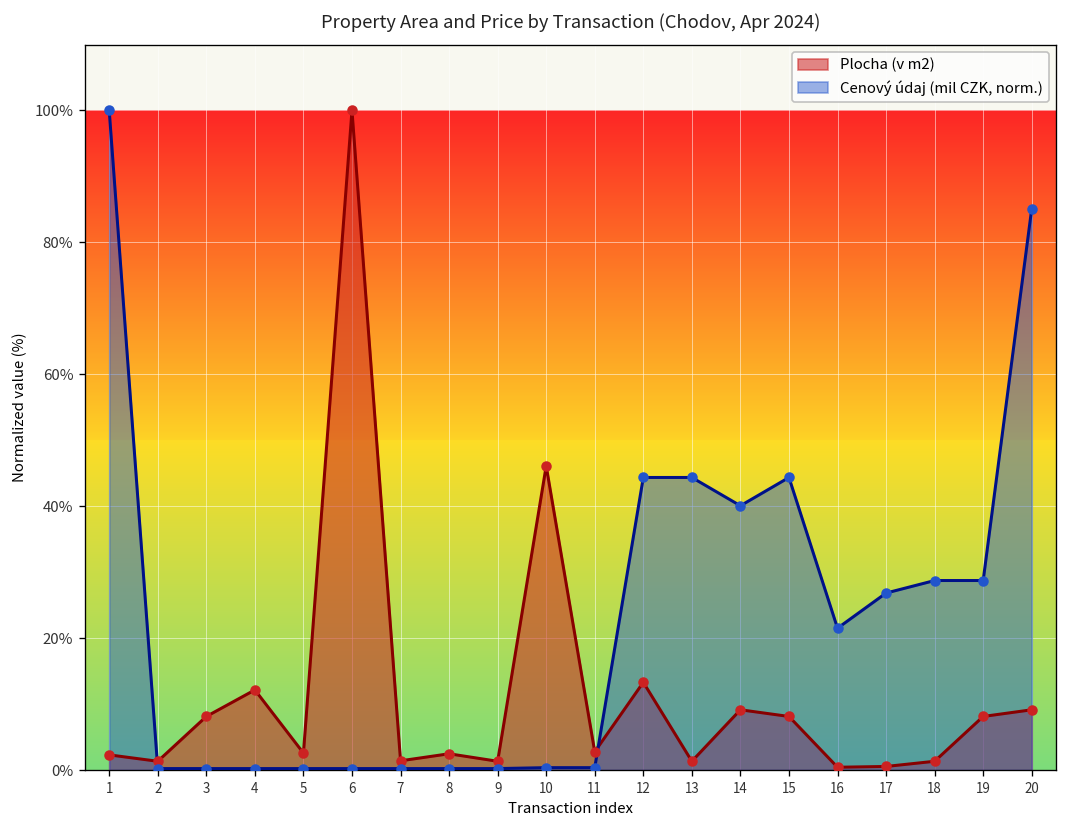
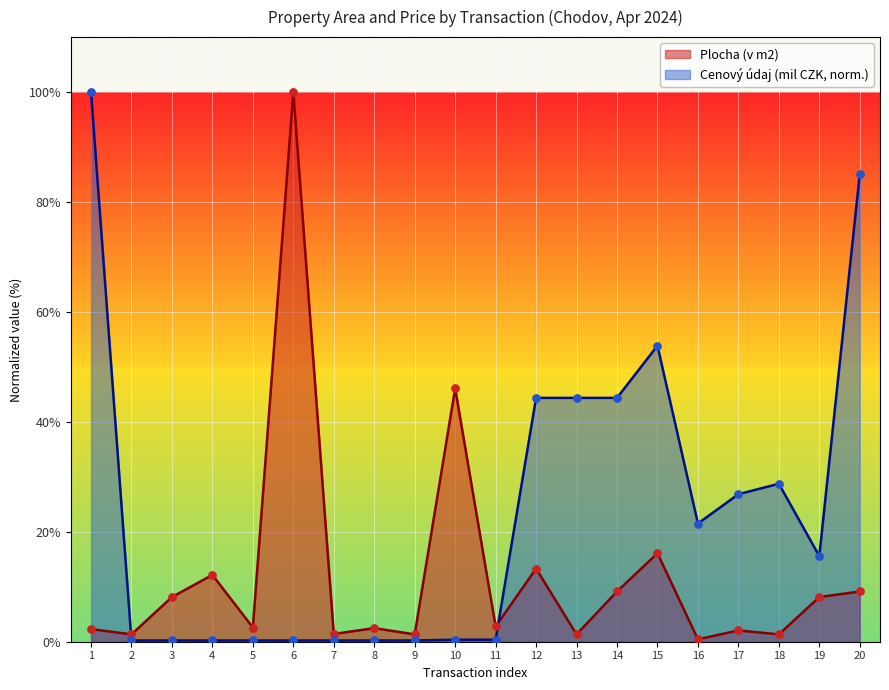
Cenový údaj (mil CZK, norm.), 14: 40% -> 44%
Plocha (v m2), 15: 8% -> 16%
Cenový údaj (mil CZK, norm.), 15: 44% -> 54%
Plocha (v m2), 17: 1% -> 2%
Cenový údaj (mil CZK, norm.), 19: 29% -> 16%
